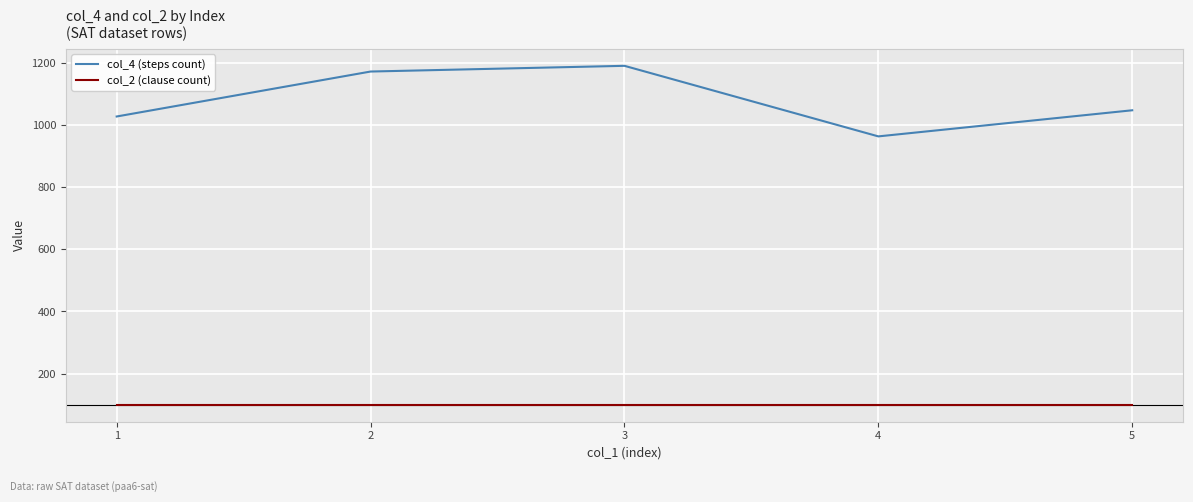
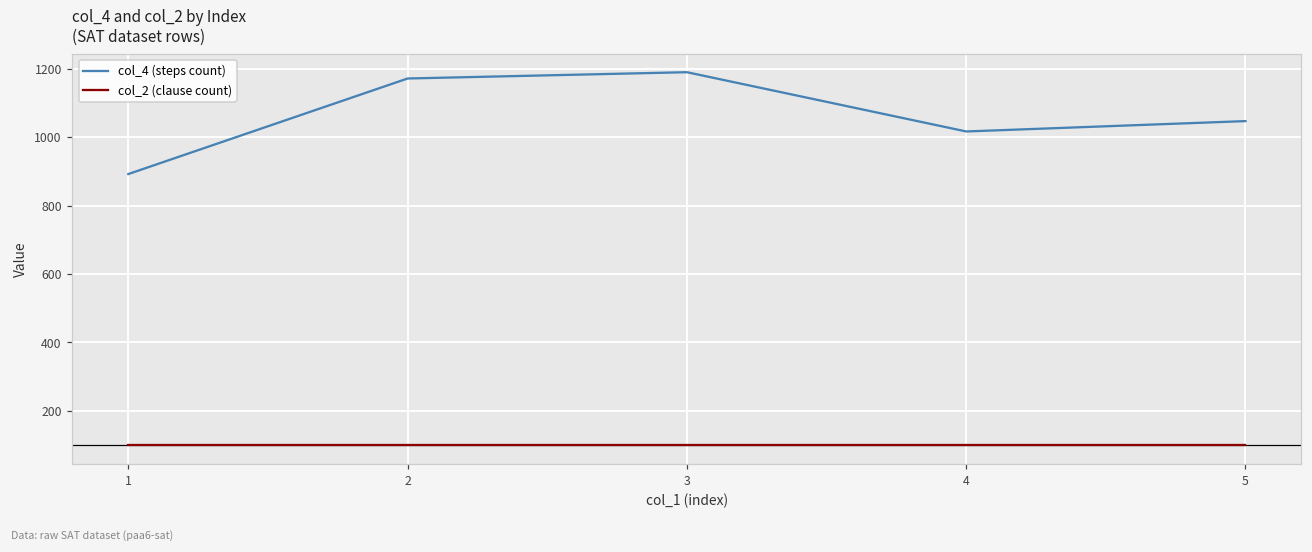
col_4 (steps count), 1: 1030 -> 890
col_4 (steps count), 4: 960 -> 1020
